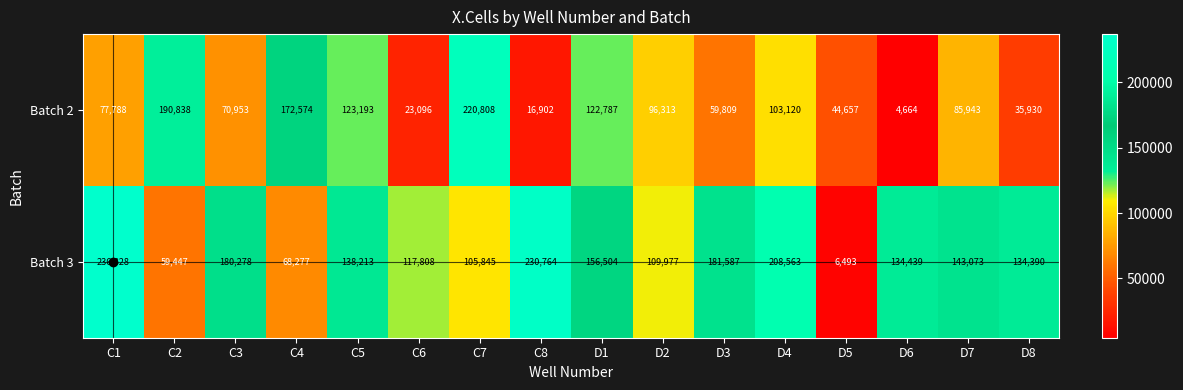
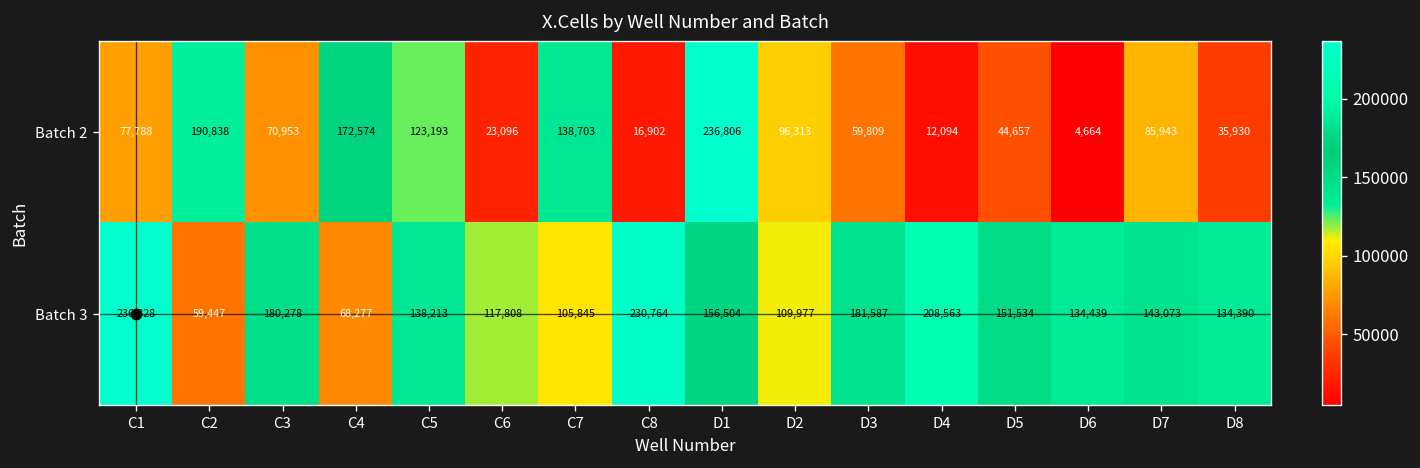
Batch 2, C7: 220,808 -> 138,703
Batch 2, D1: 122,787 -> 236,806
Batch 2, D4: 103,120 -> 12,094
Batch 3, D5: 6,493 -> 151,534
